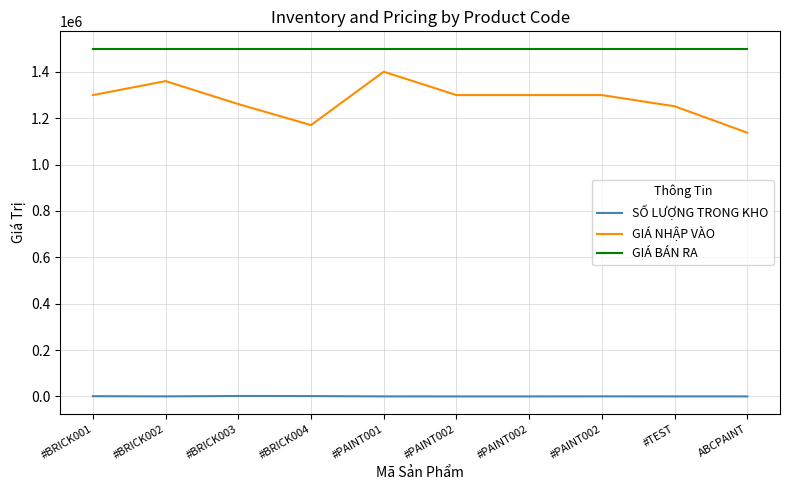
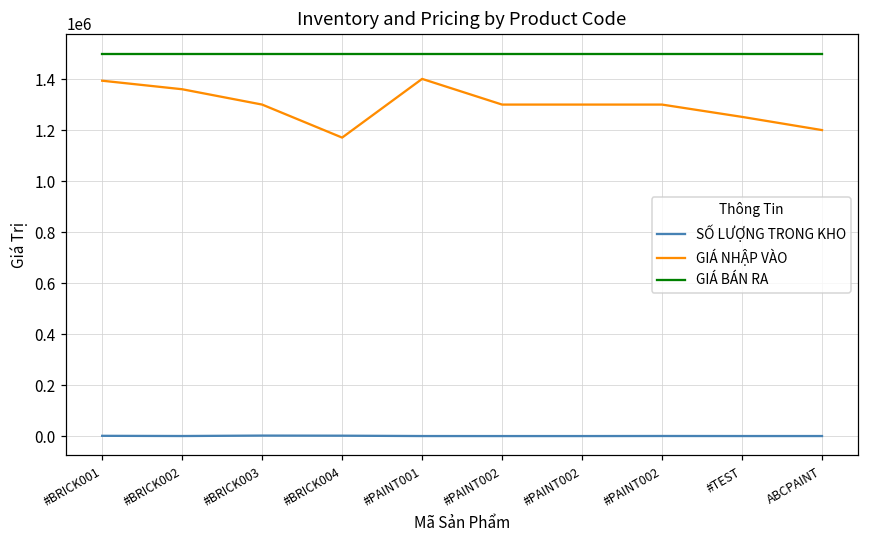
GIÁ NHẬP VÀO, #BRICK001: 1300000 -> 1390000
GIÁ NHẬP VÀO, #BRICK003: 1260000 -> 1300000
GIÁ NHẬP VÀO, ABCPAINT: 1140000 -> 1200000
